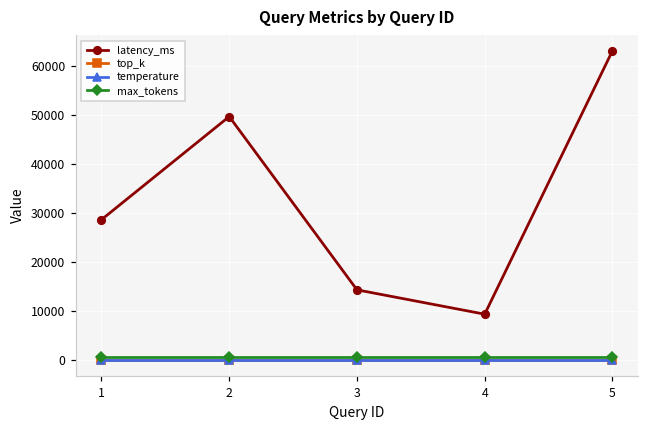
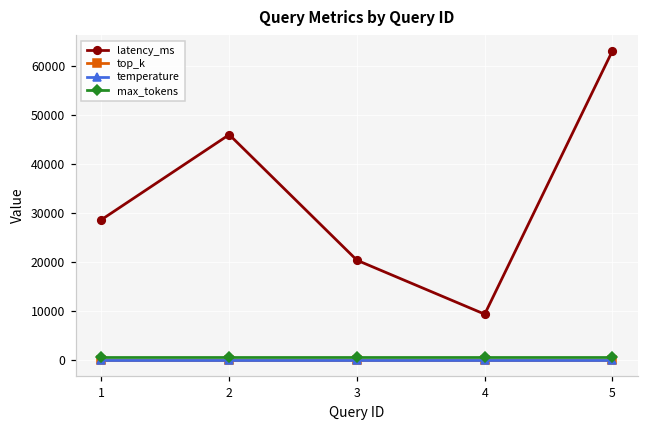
latency_ms, 2: 50000 -> 46000
latency_ms, 3: 14000 -> 20000
